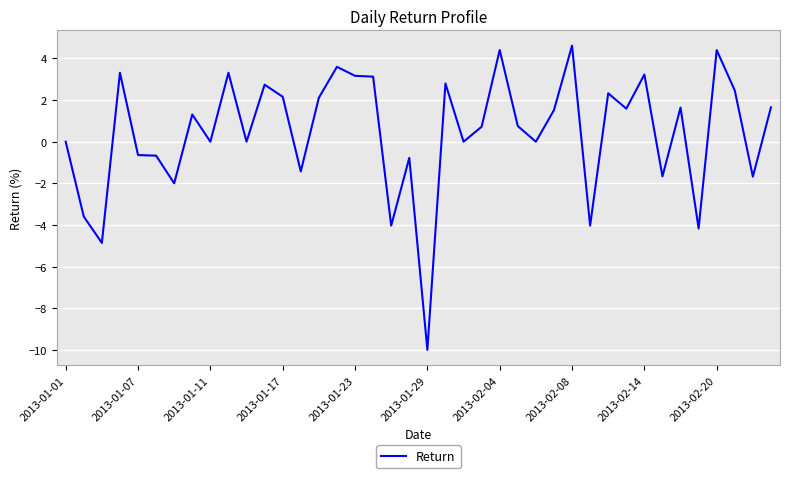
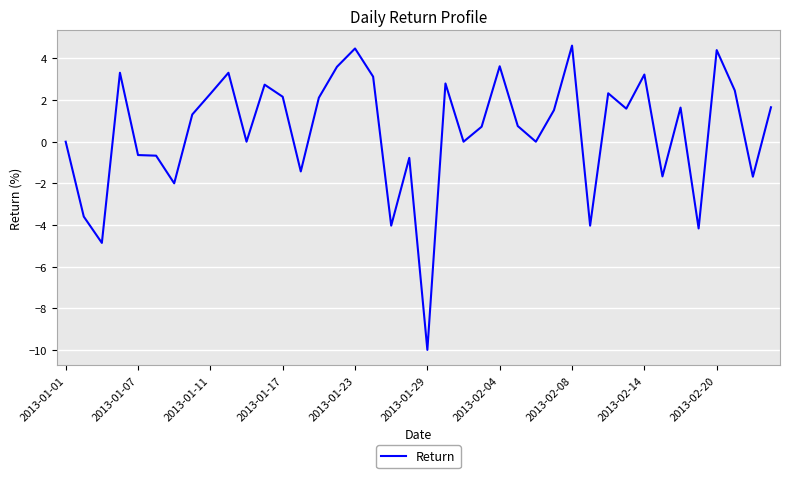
2013-01-11: 0.0 -> 2.3
2013-01-23: 3.2 -> 4.5
2013-02-04: 4.4 -> 3.6
